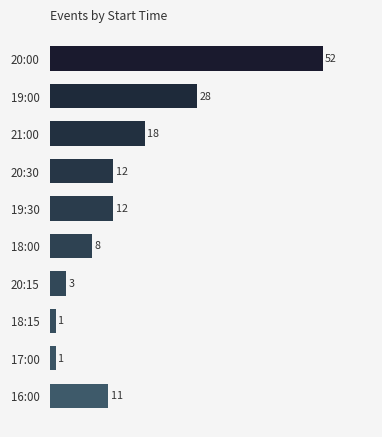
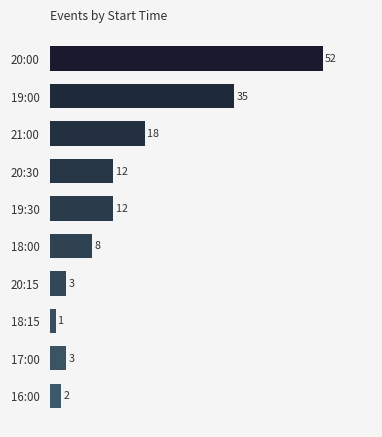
19:00: 28 -> 35
17:00: 1 -> 3
16:00: 11 -> 2
